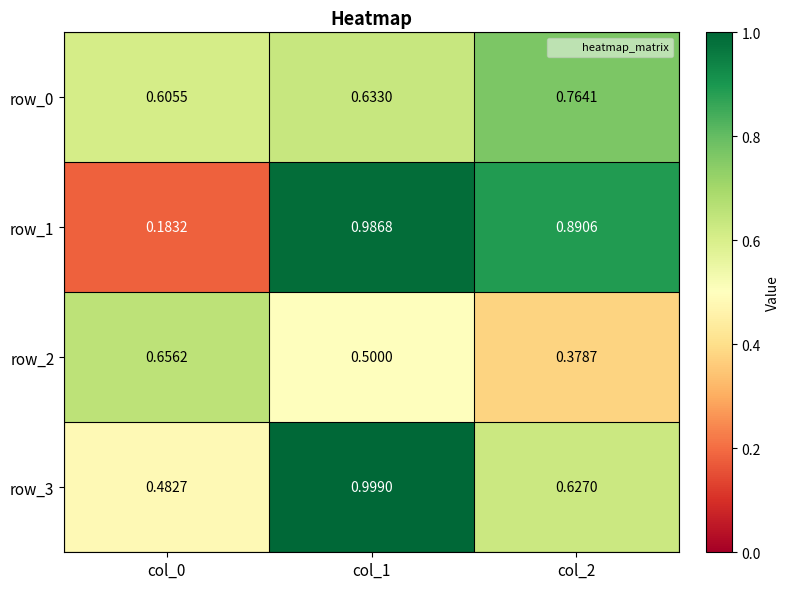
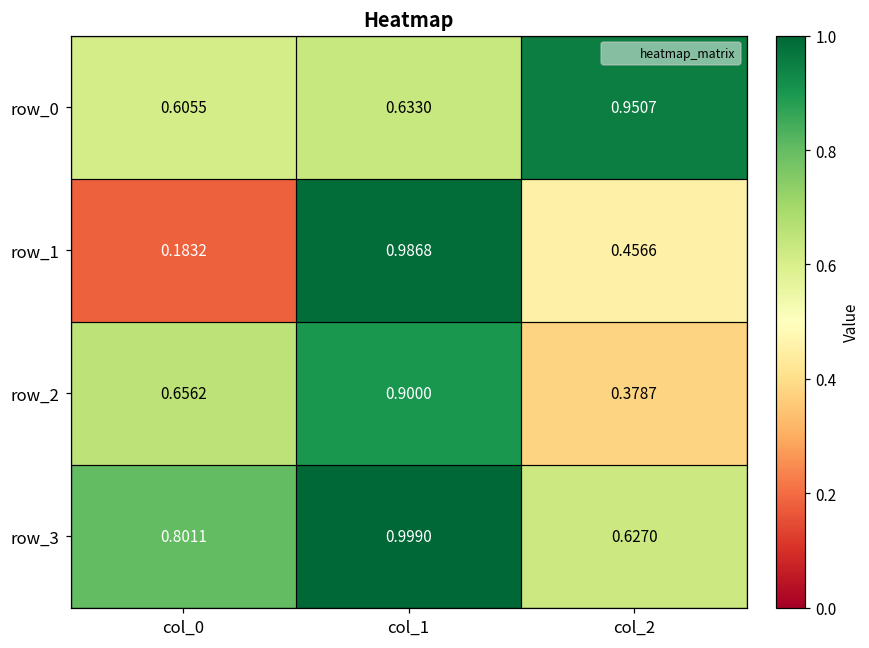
row_0, col_2: 0.7641 -> 0.9507
row_1, col_2: 0.8906 -> 0.4566
row_2, col_1: 0.5000 -> 0.9000
row_3, col_0: 0.4827 -> 0.8011
